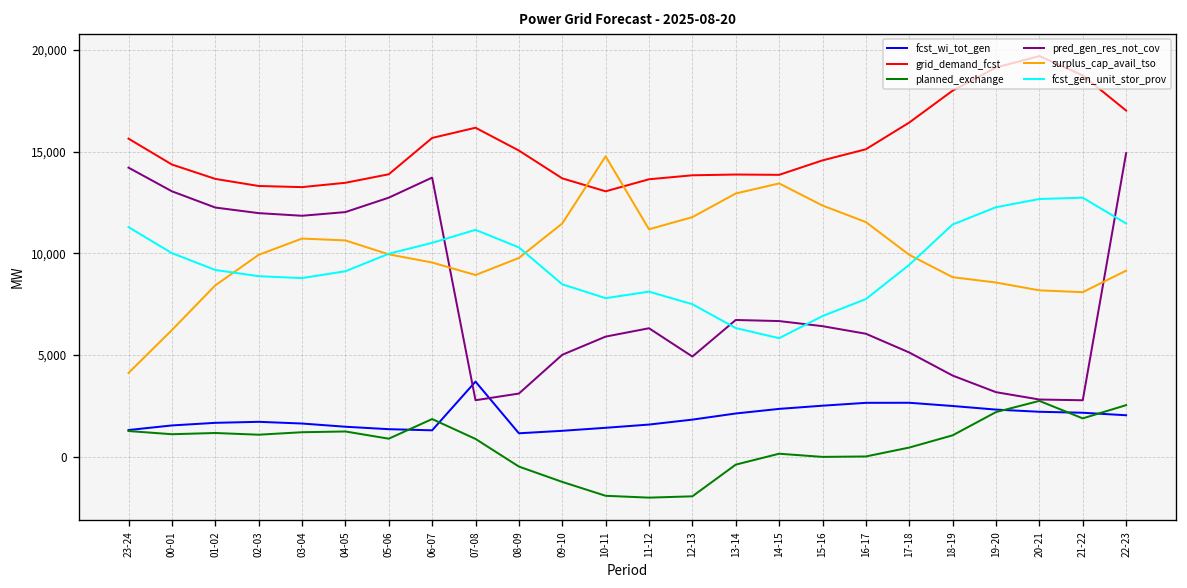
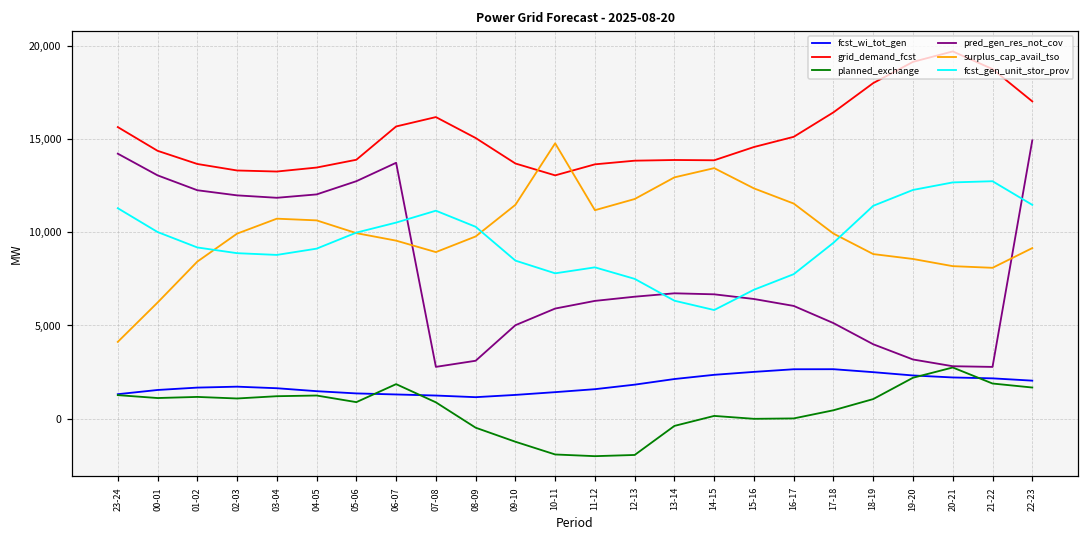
fcst_wi_tot_gen, 07-08: 3,700 -> 1,200
pred_gen_res_not_cov, 12-13: 4,900 -> 6,500
planned_exchange, 22-23: 2,500 -> 1,700
